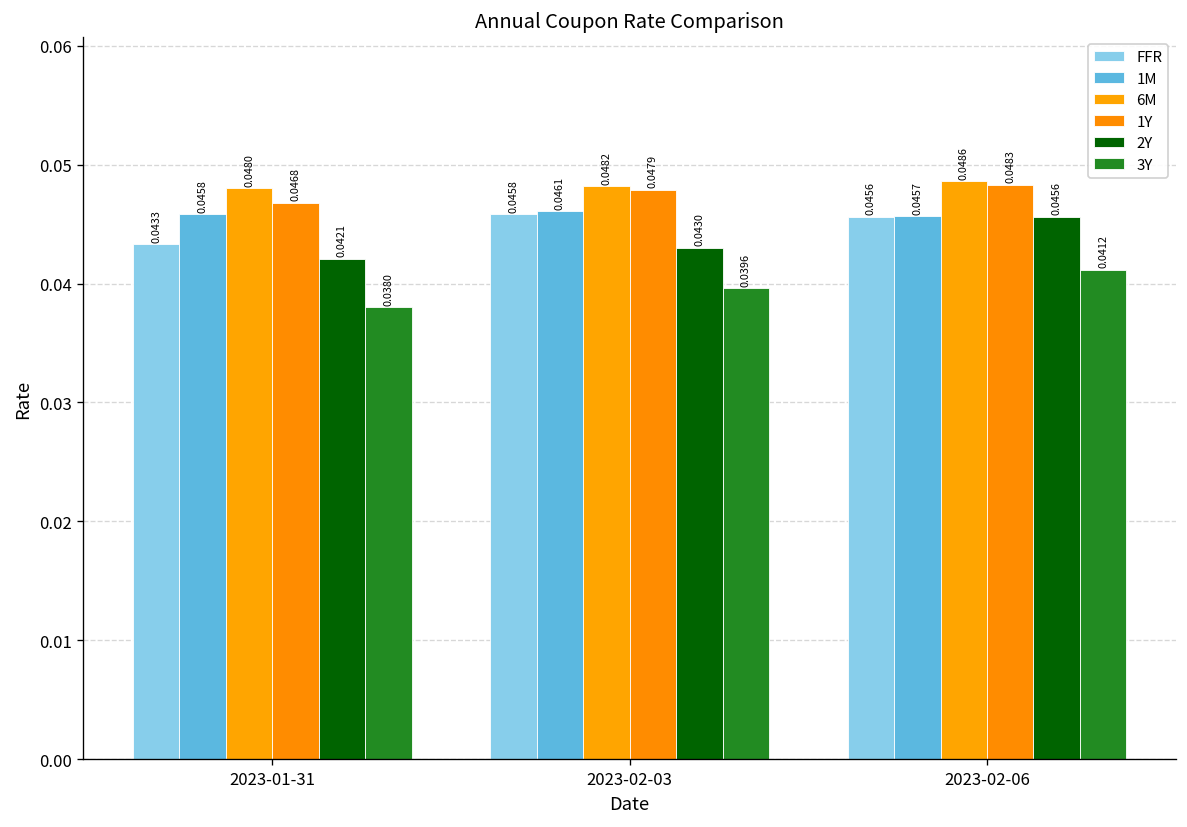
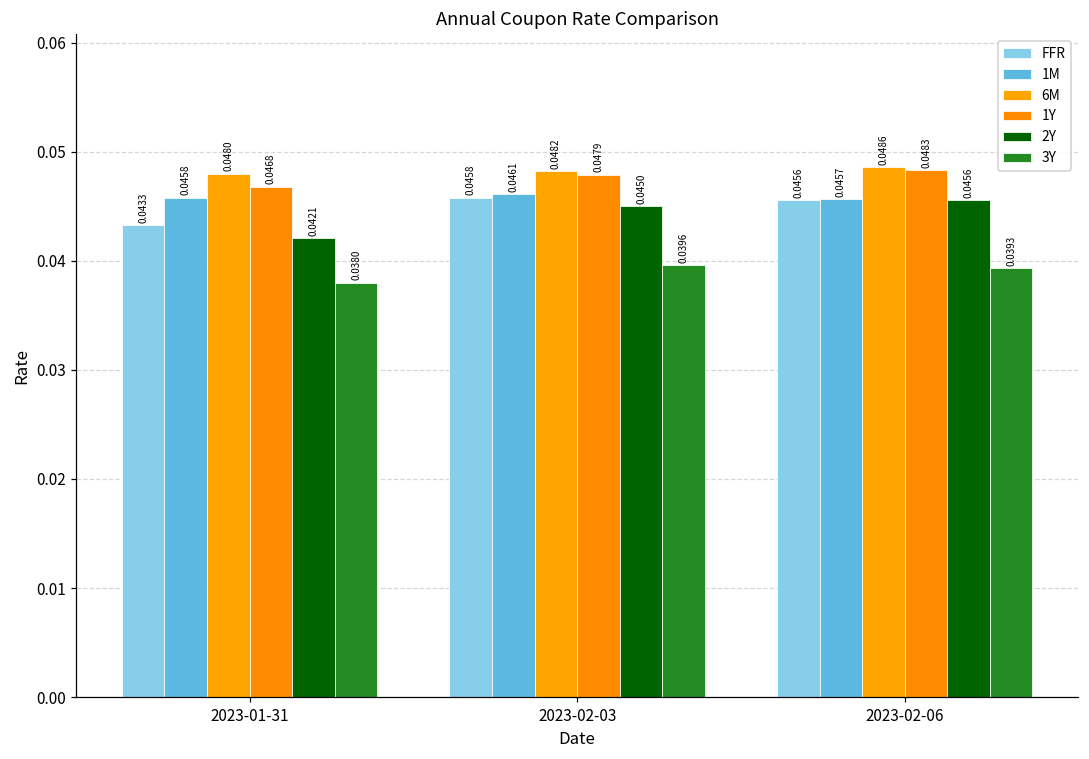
2Y, 2023-02-03: 0.0430 -> 0.0450
3Y, 2023-02-06: 0.0412 -> 0.0393
